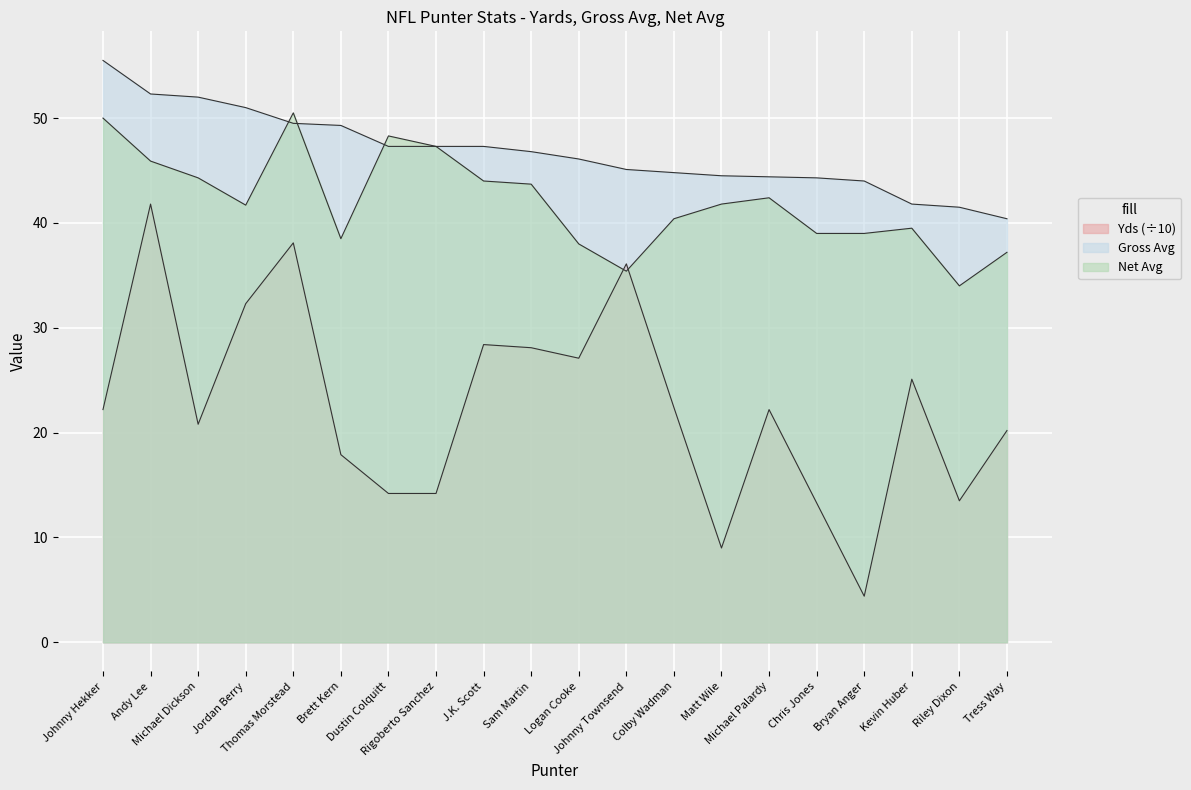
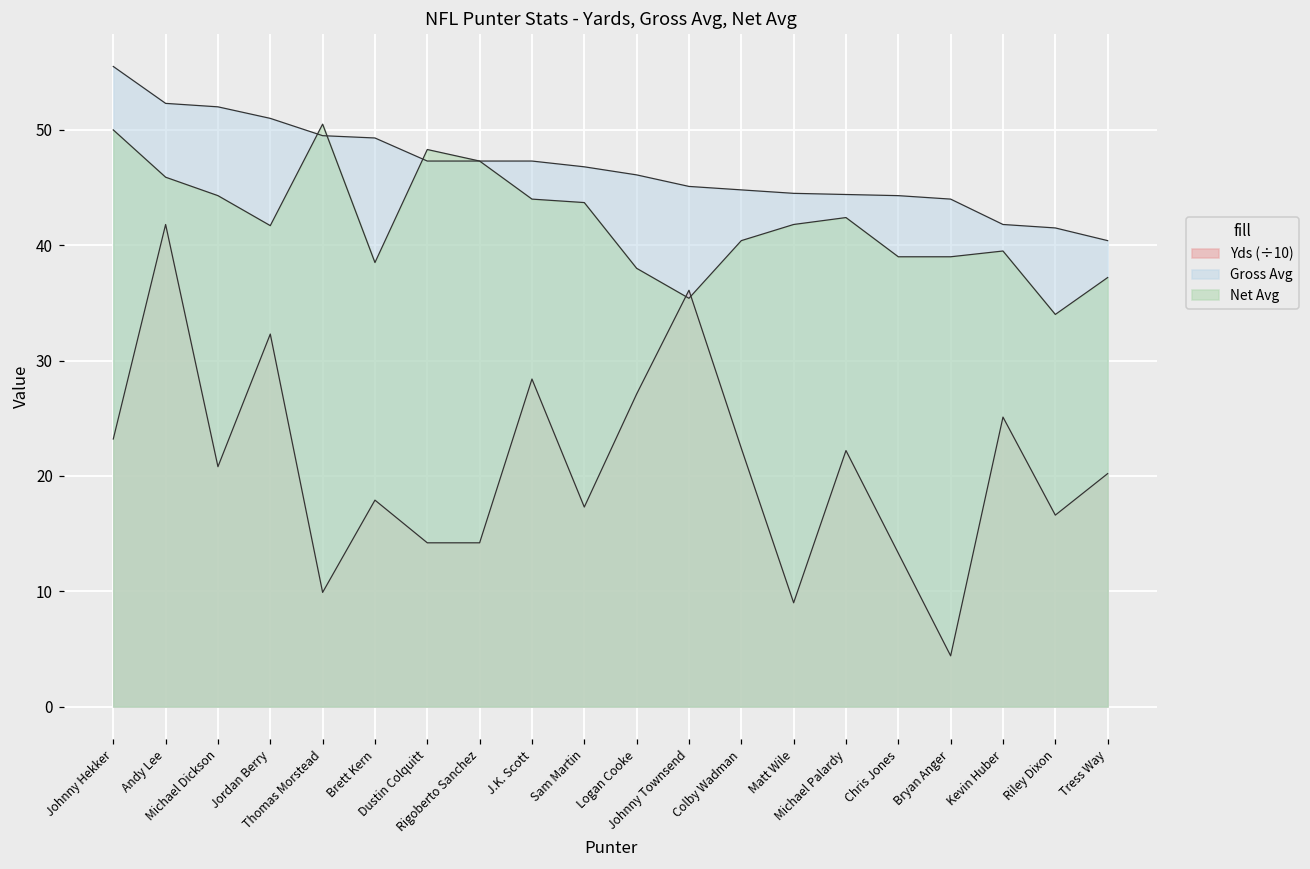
Yds (÷10), Johnny Hekker: 22.2 -> 23.2
Yds (÷10), Thomas Morstead: 38.1 -> 9.9
Yds (÷10), Sam Martin: 28.1 -> 17.3
Yds (÷10), Riley Dixon: 13.5 -> 16.6
